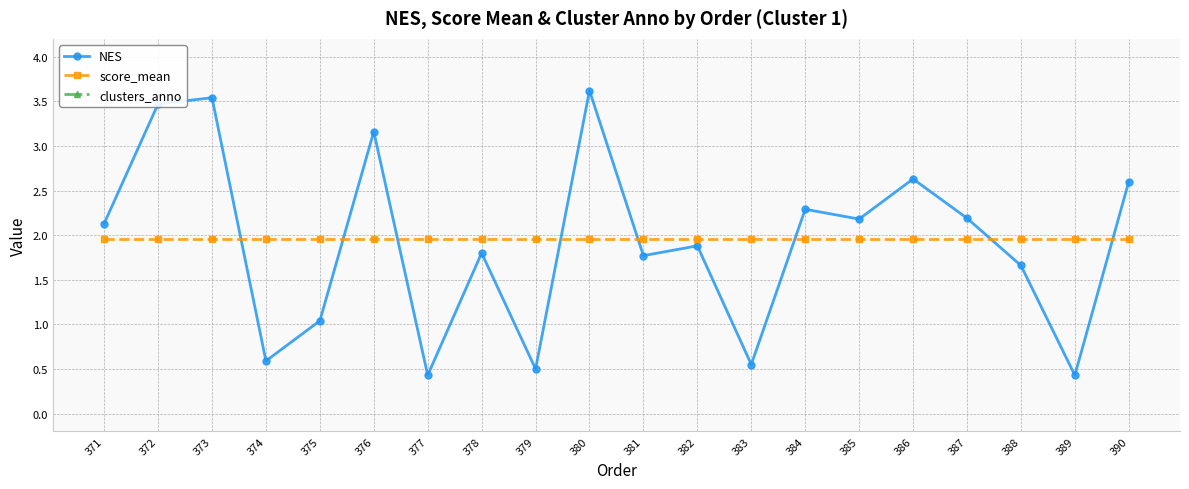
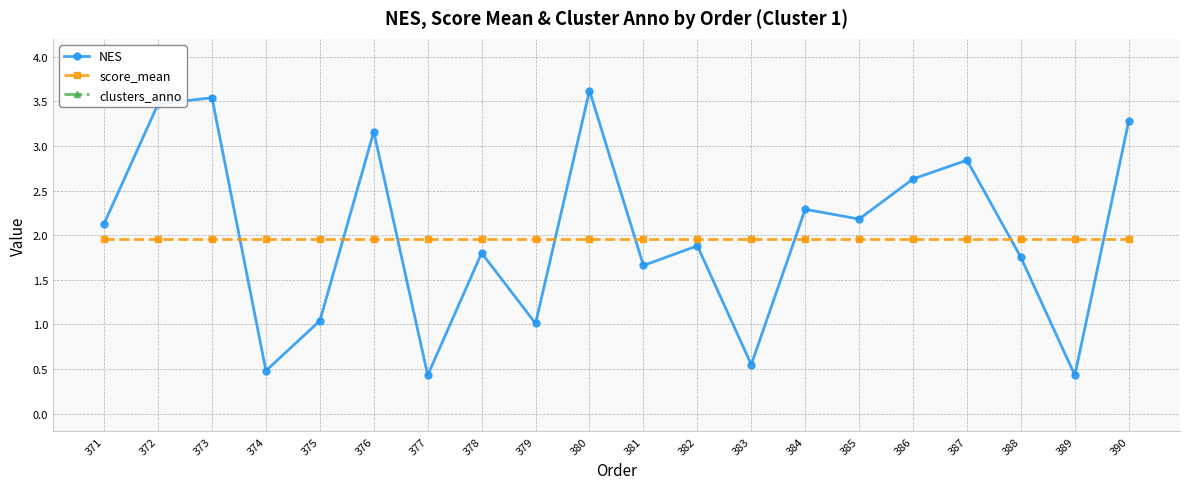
NES, 374: 0.6 -> 0.5
NES, 379: 0.5 -> 1.0
NES, 381: 1.8 -> 1.7
NES, 387: 2.2 -> 2.8
NES, 388: 1.7 -> 1.8
NES, 390: 2.6 -> 3.3
